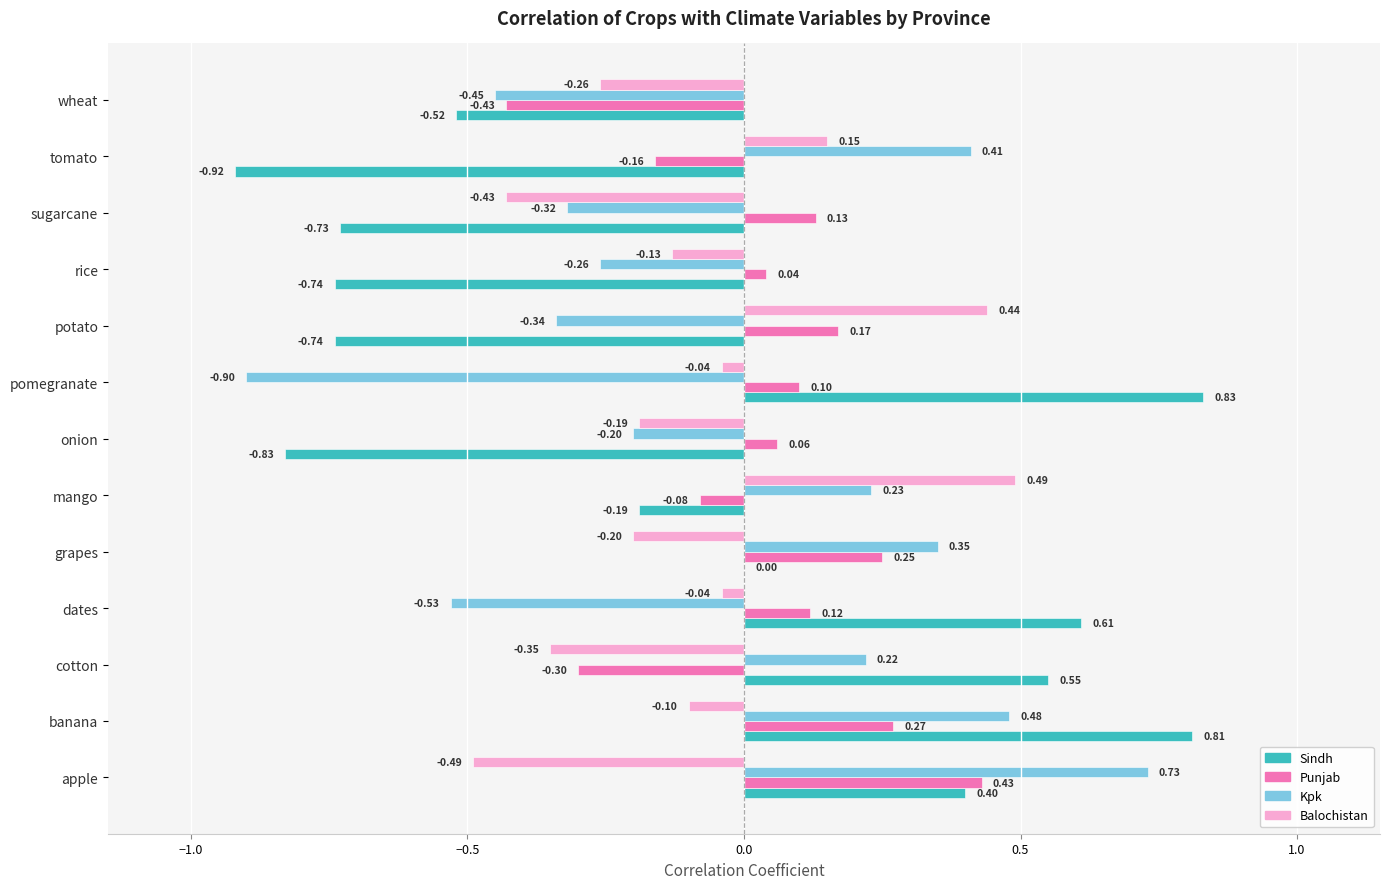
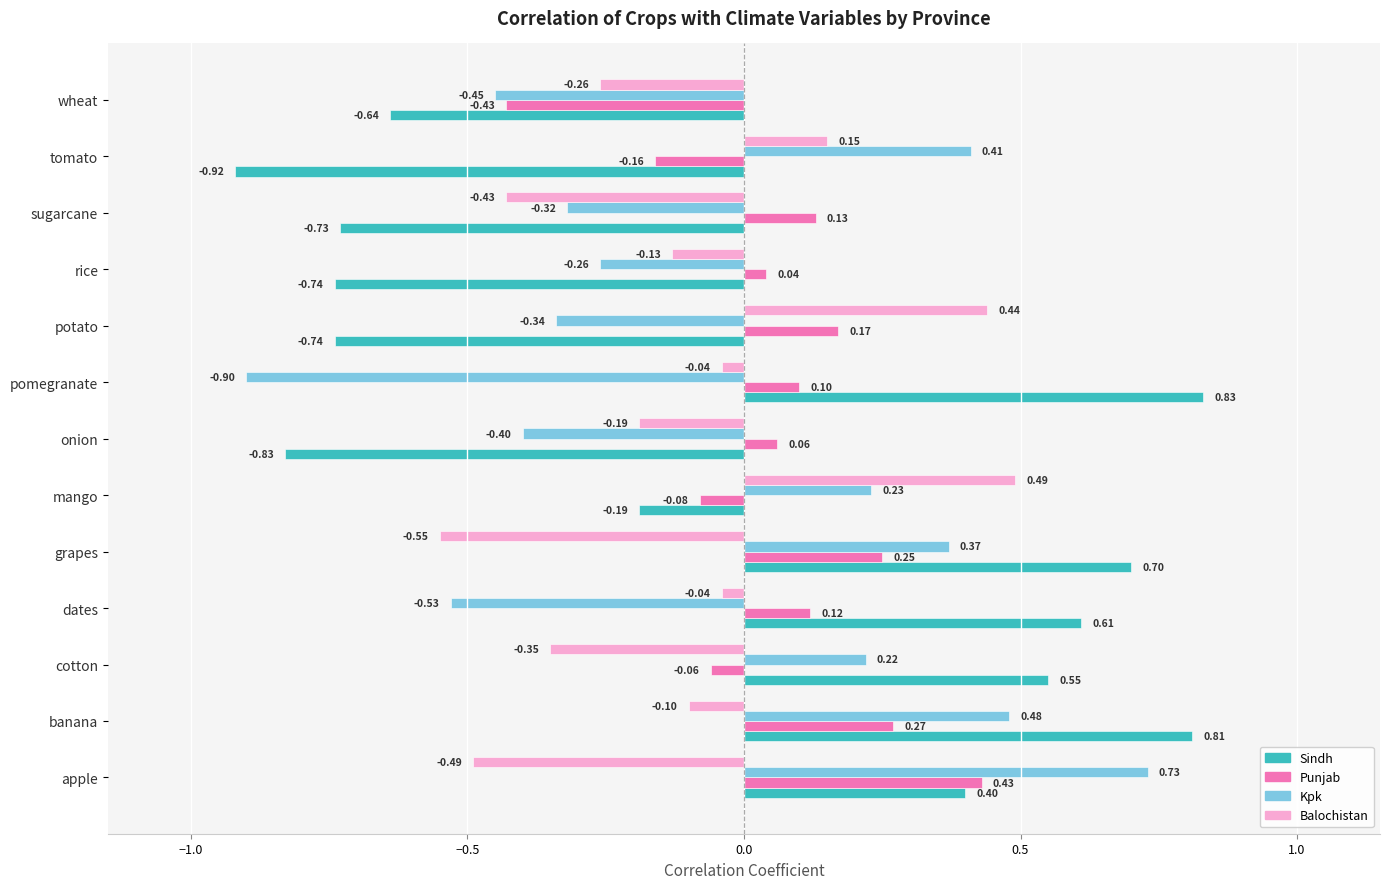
Sindh, wheat: -0.52 -> -0.64
Kpk, onion: -0.20 -> -0.40
Balochistan, grapes: -0.20 -> -0.55
Kpk, grapes: 0.35 -> 0.37
Sindh, grapes: 0.00 -> 0.70
Punjab, cotton: -0.30 -> -0.06
